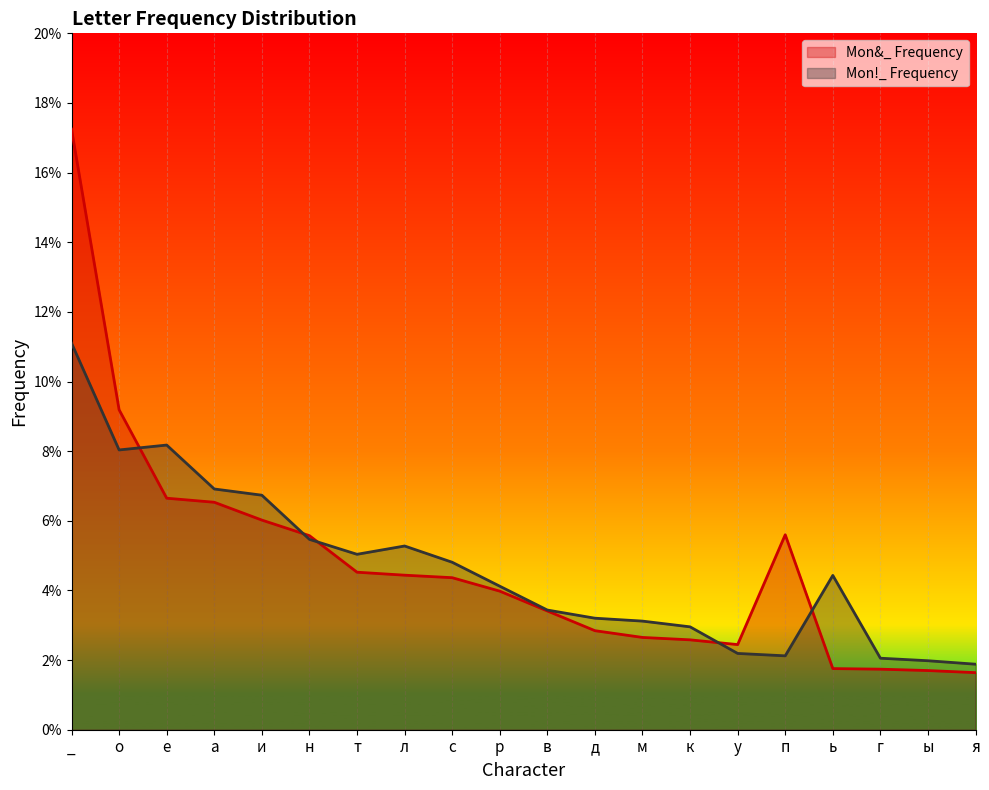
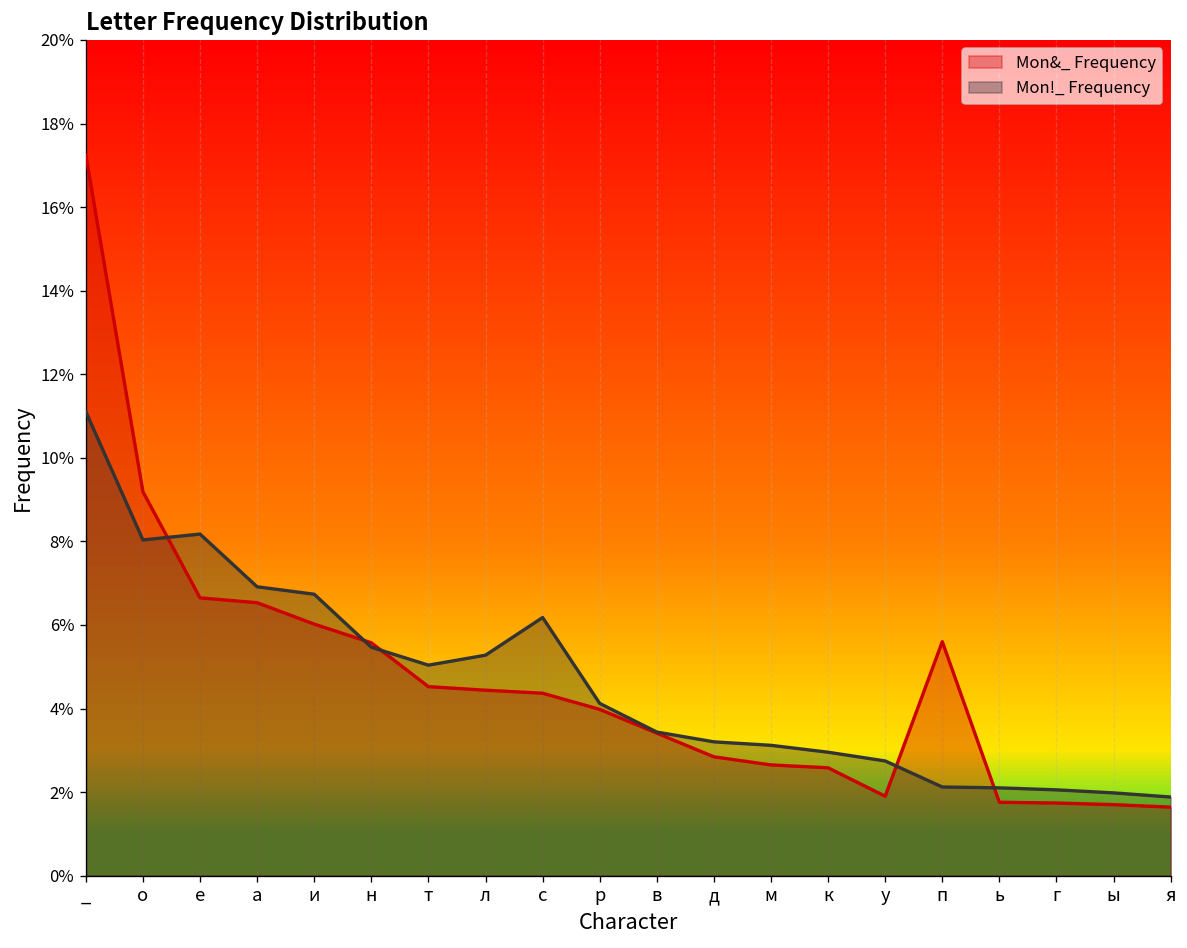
Mon!_ Frequency, с: 4.8% -> 6.2%
Mon&_ Frequency, у: 2.4% -> 1.9%
Mon!_ Frequency, у: 2.2% -> 2.7%
Mon!_ Frequency, ь: 4.4% -> 2.1%
